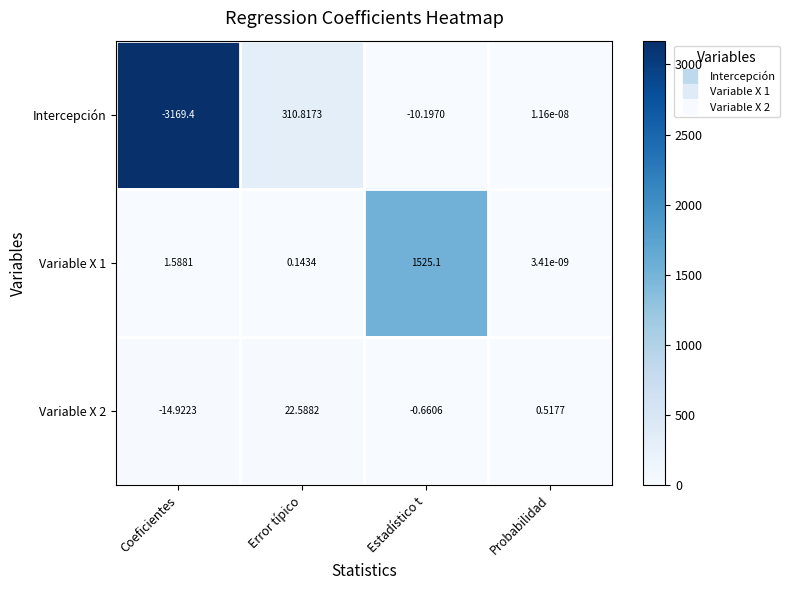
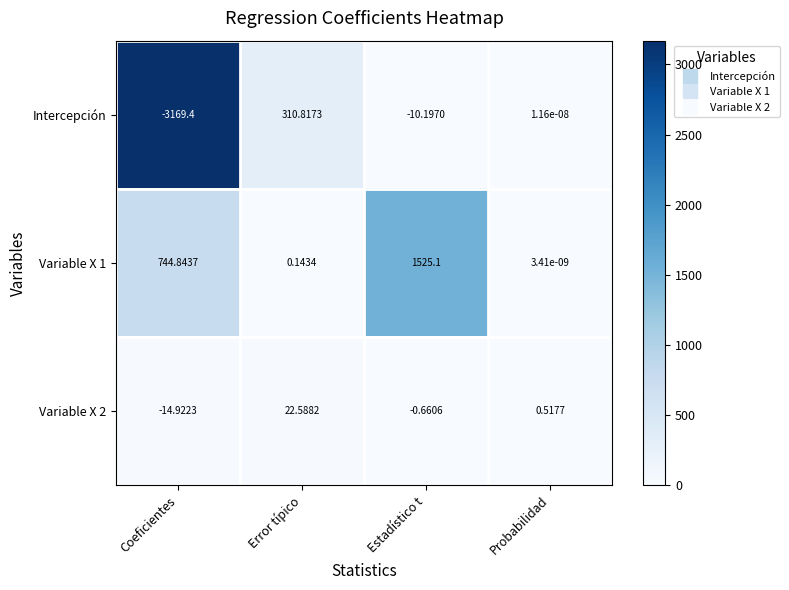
Variable X 1, Coeficientes: 1.5881 -> 744.8437
